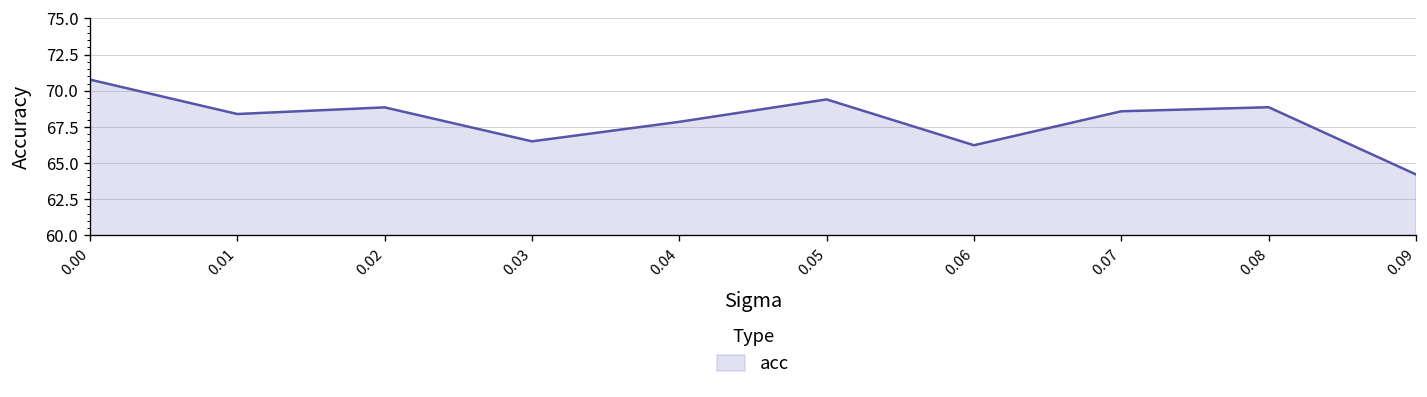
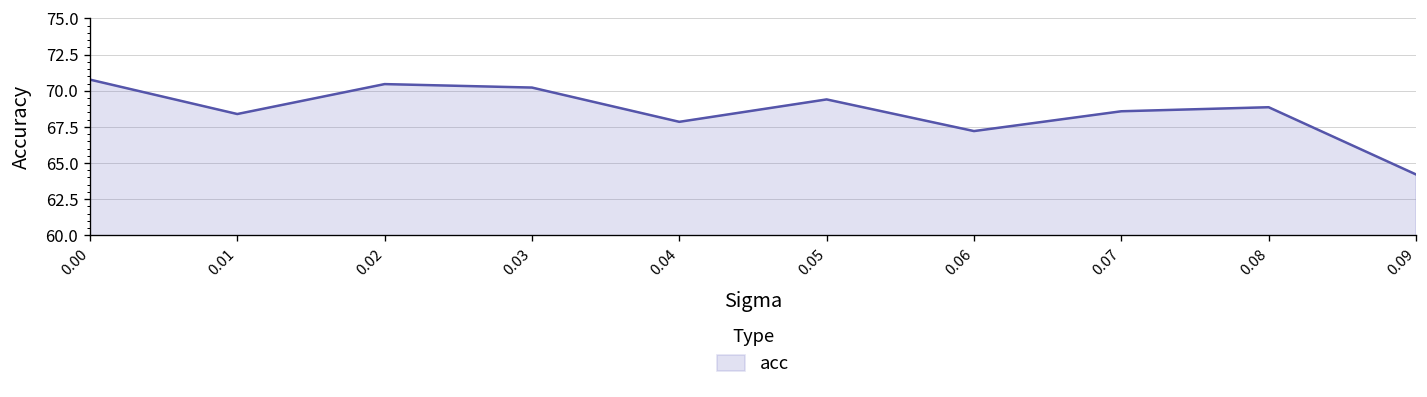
0.02: 68.9 -> 70.5
0.03: 66.5 -> 70.2
0.06: 66.2 -> 67.2
